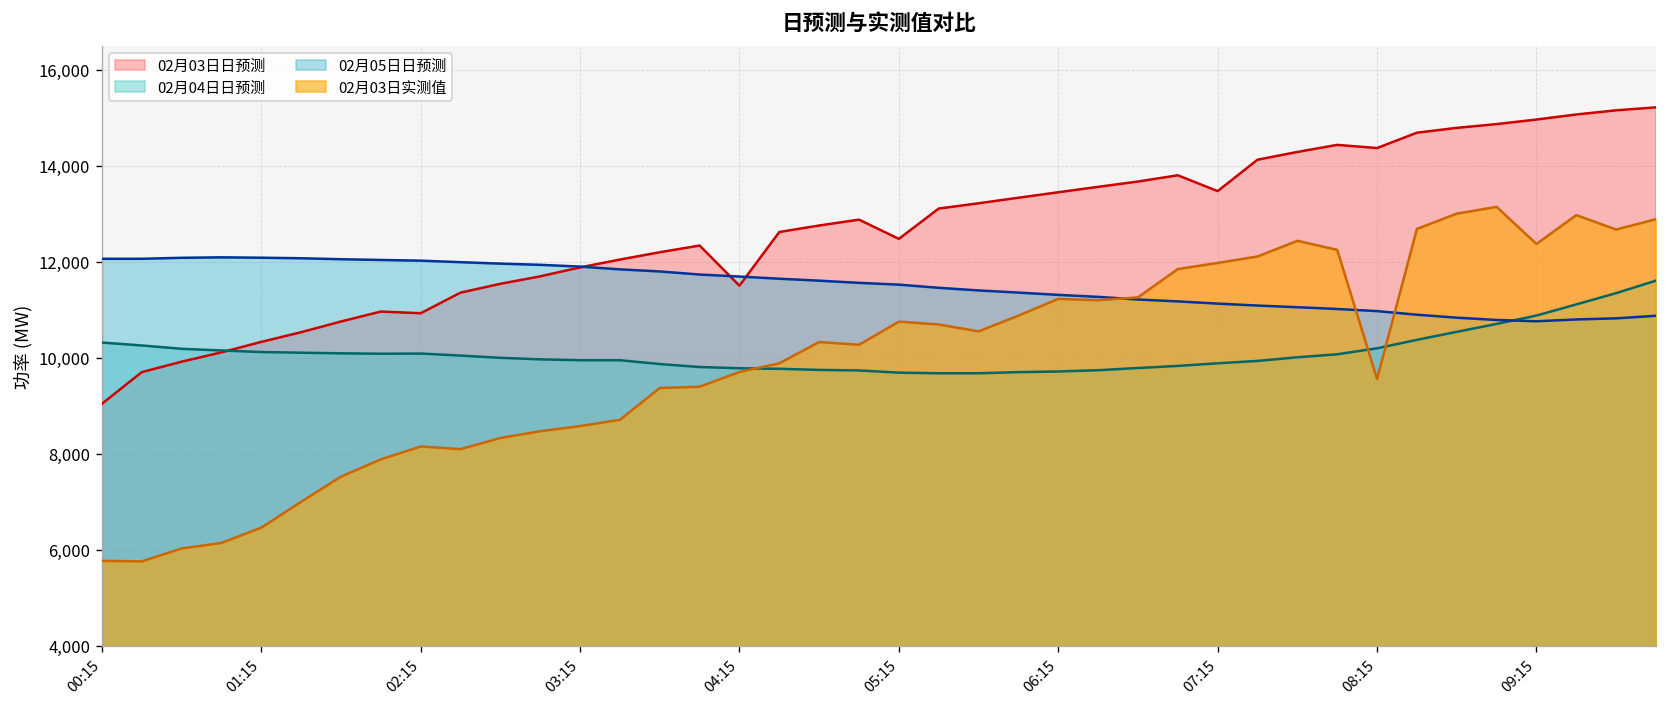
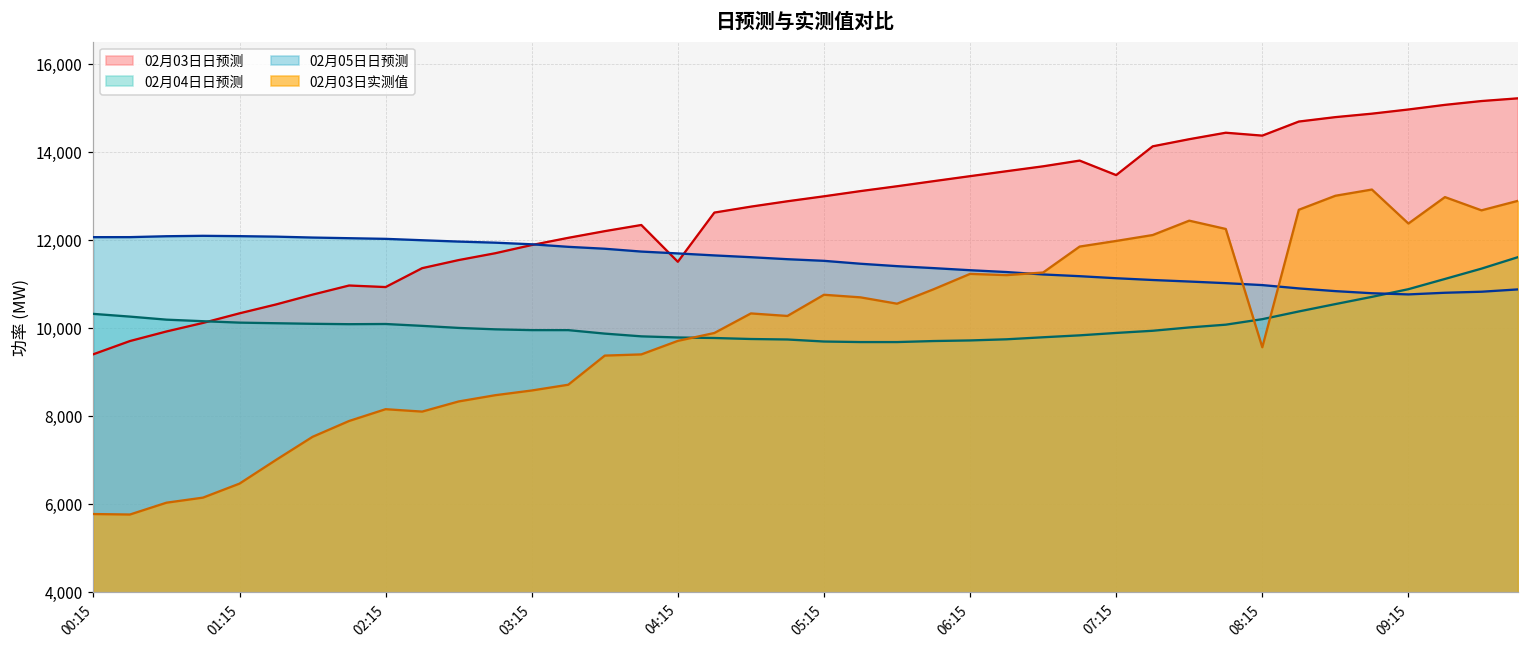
02月03日日预测, 00:15: 9,000 -> 9,400
02月03日日预测, 05:15: 12,500 -> 13,000
